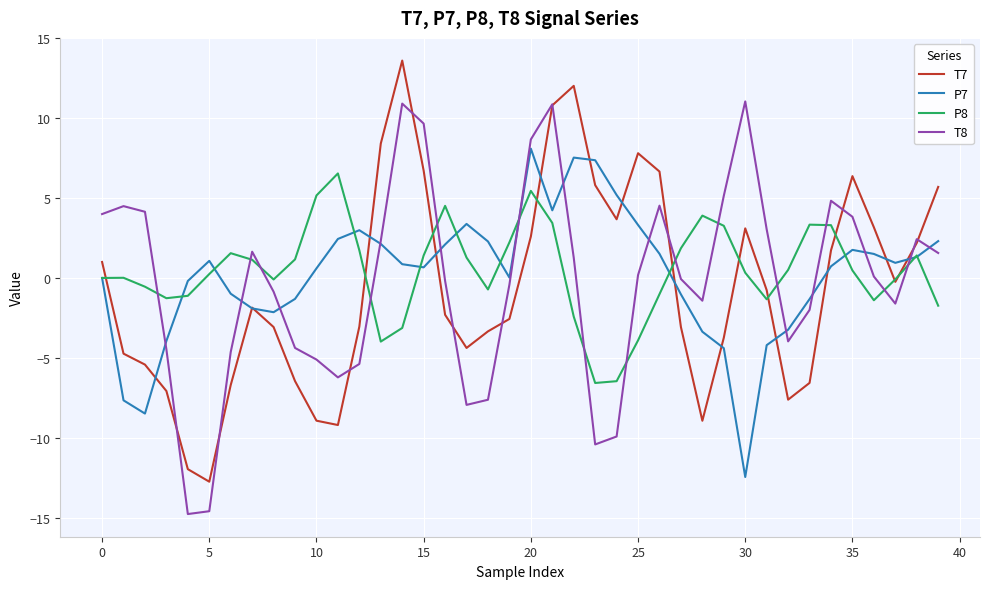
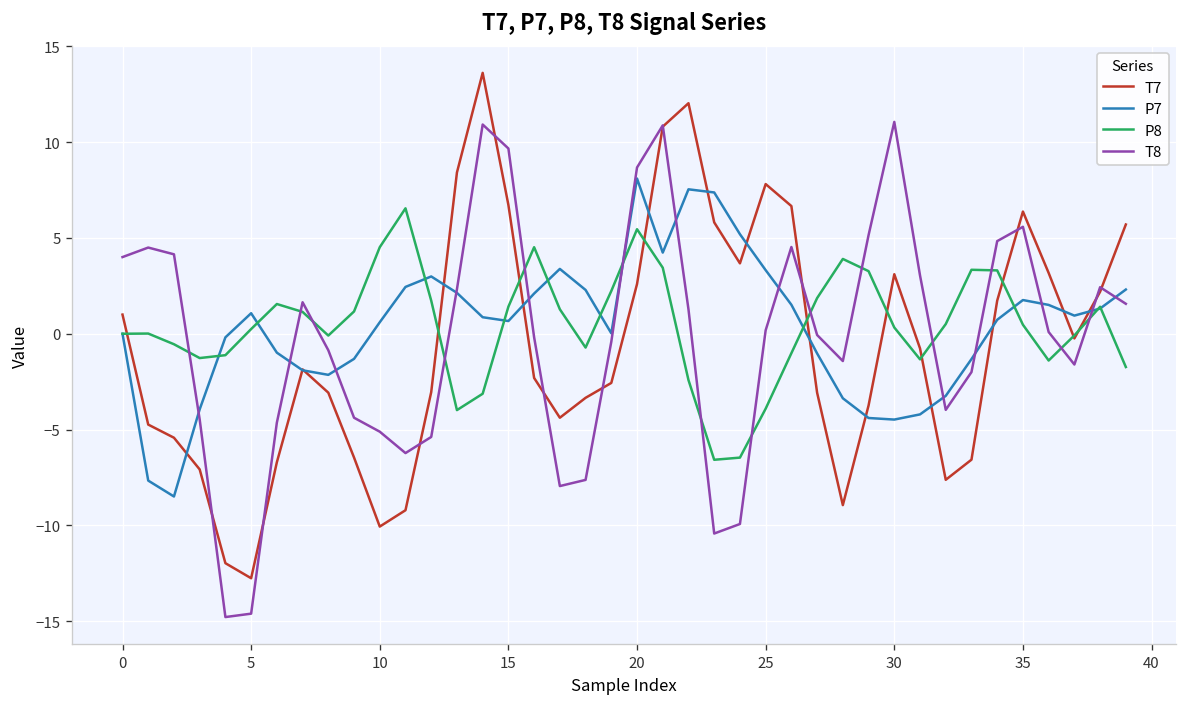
T7, 10: -8.9 -> -10.1
P8, 10: 5.2 -> 4.5
P7, 30: -12.5 -> -4.5
T8, 35: 3.8 -> 5.6
